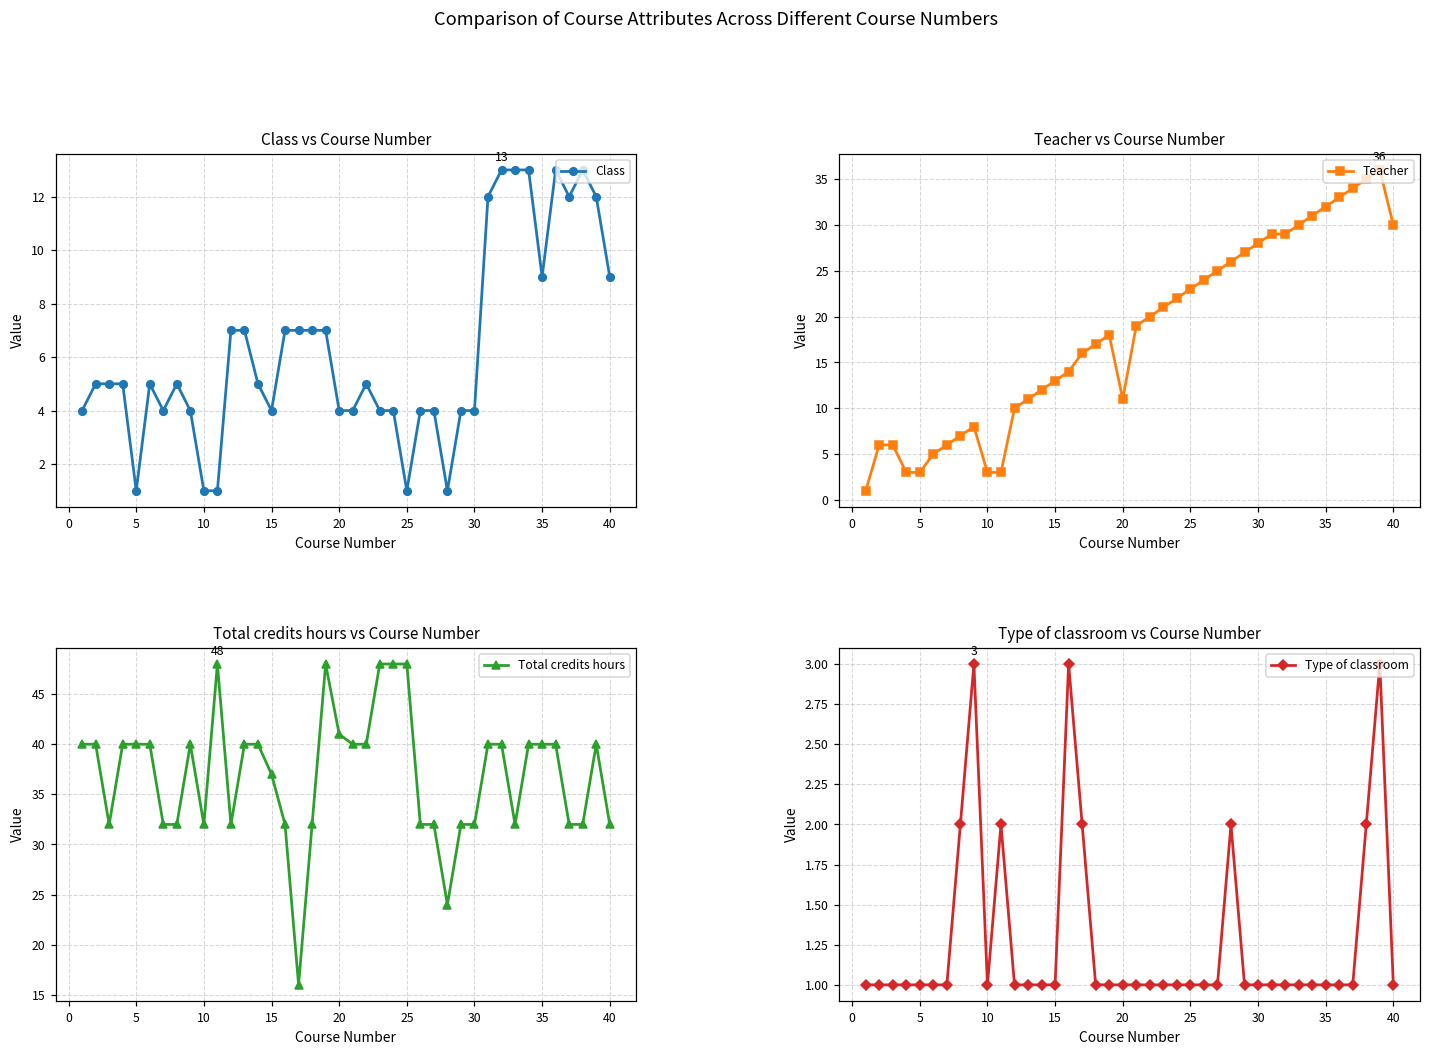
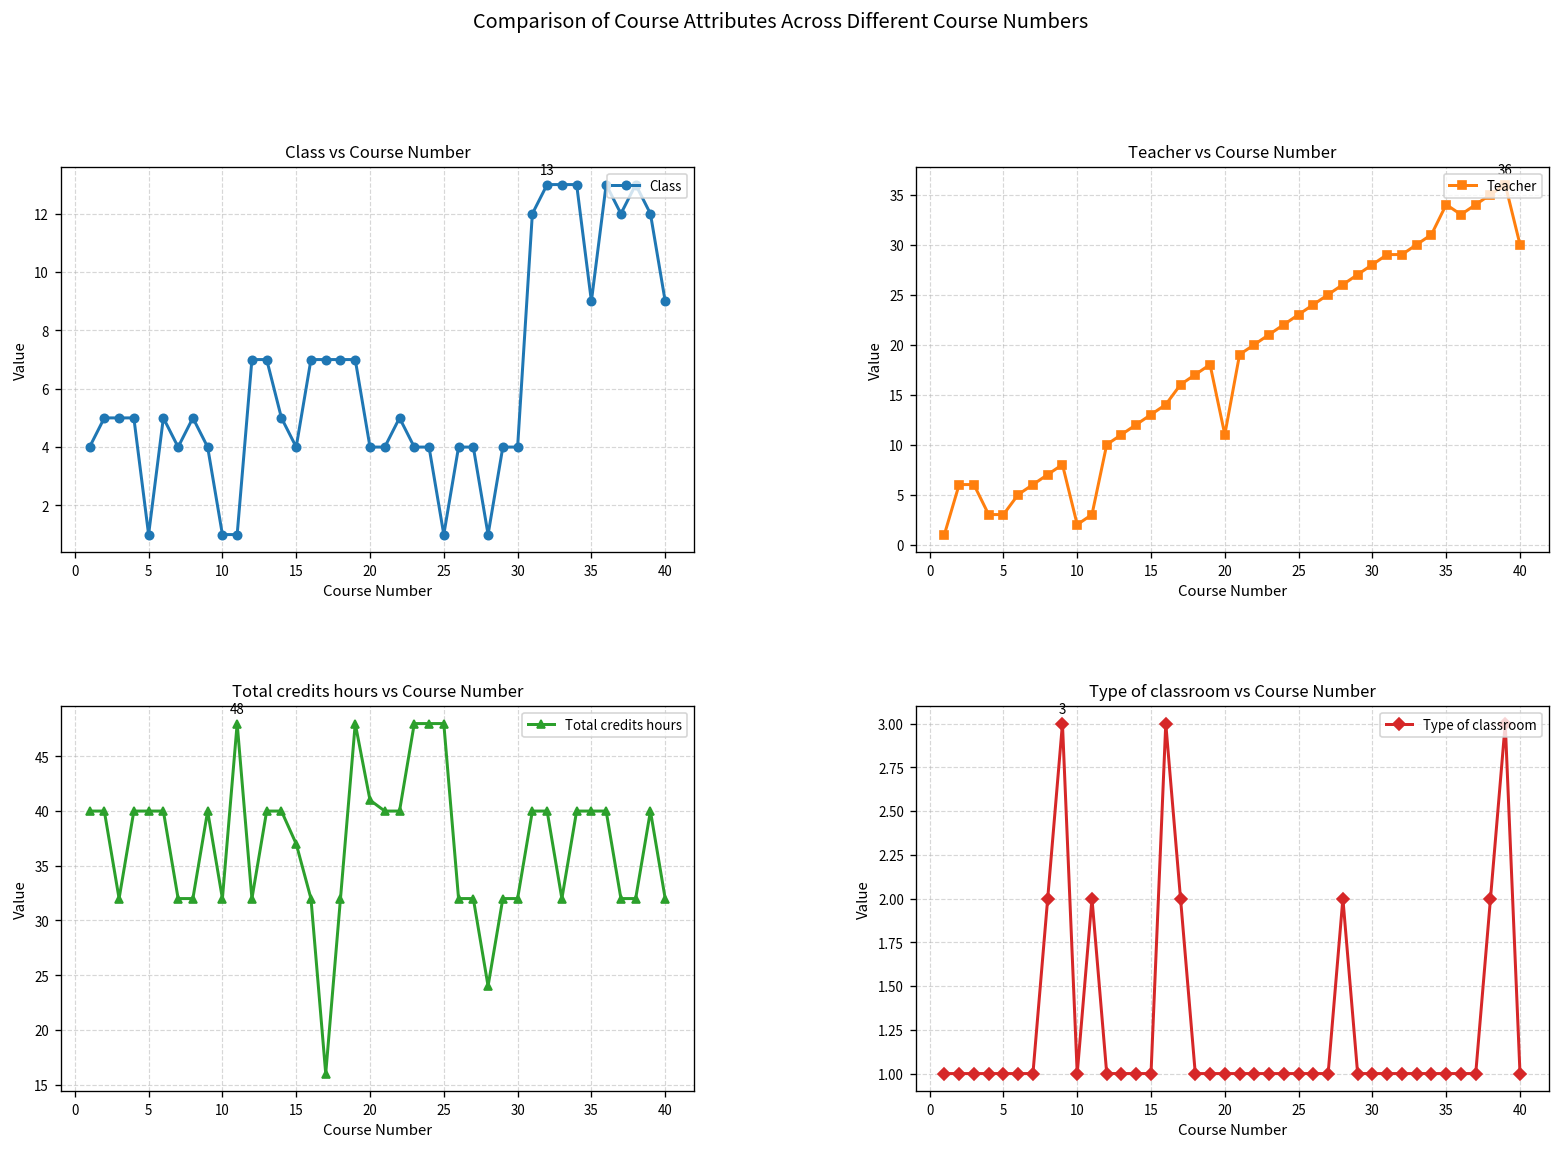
Teacher vs Course Number, 10: 3 -> 2
Teacher vs Course Number, 35: 32 -> 34
